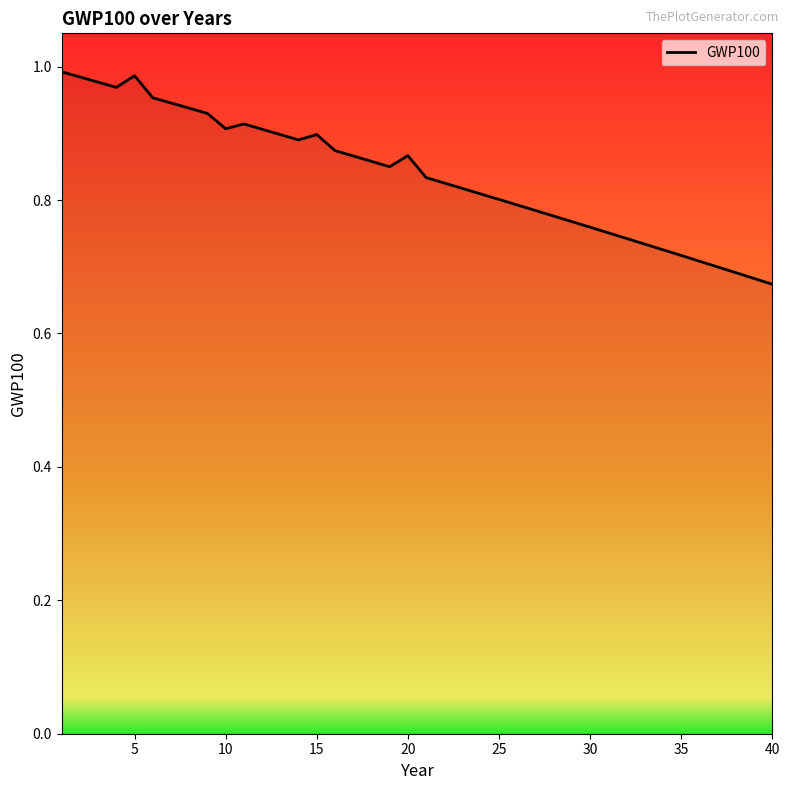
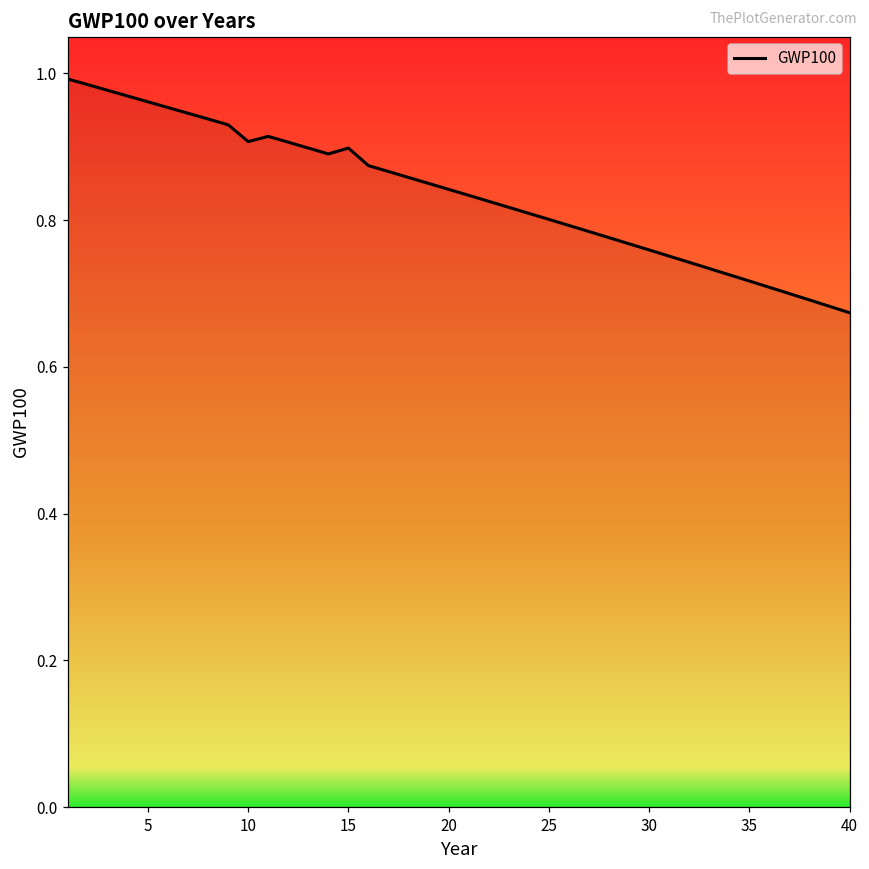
5: 0.99 -> 0.96
20: 0.87 -> 0.84
